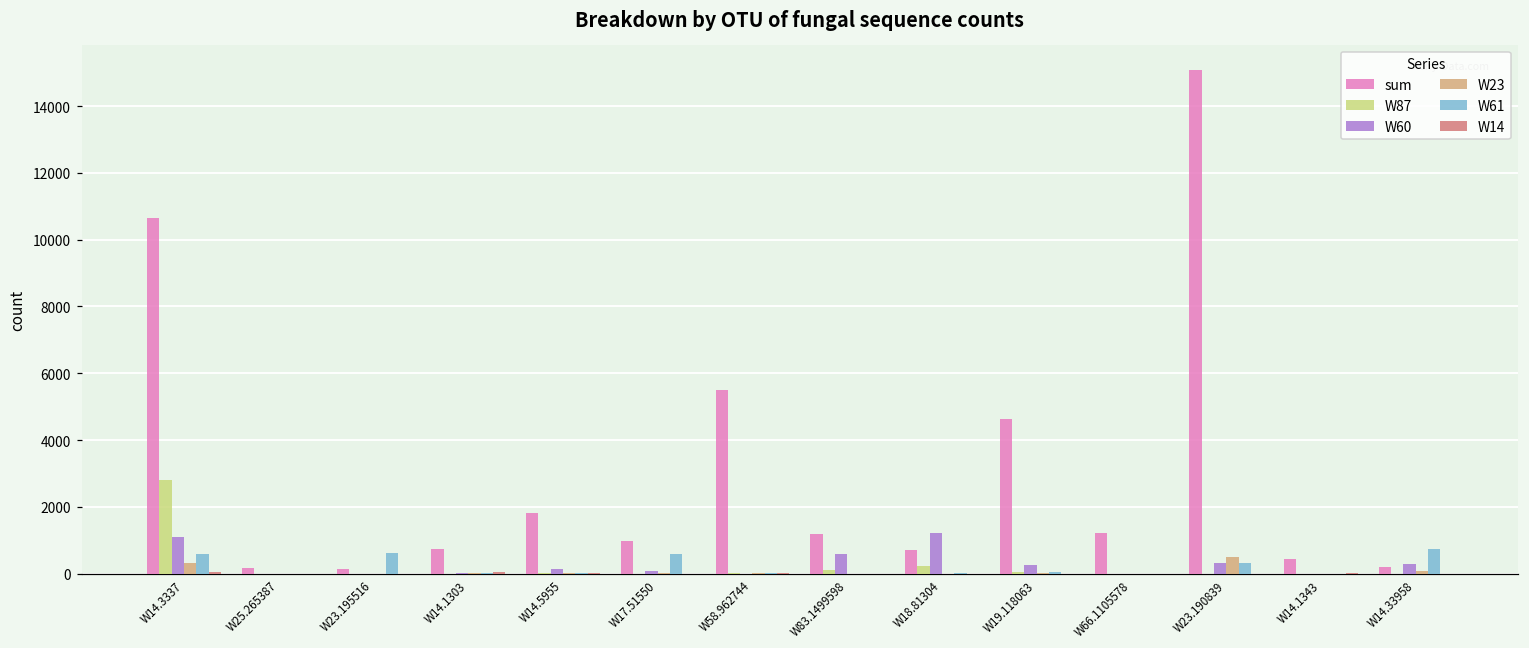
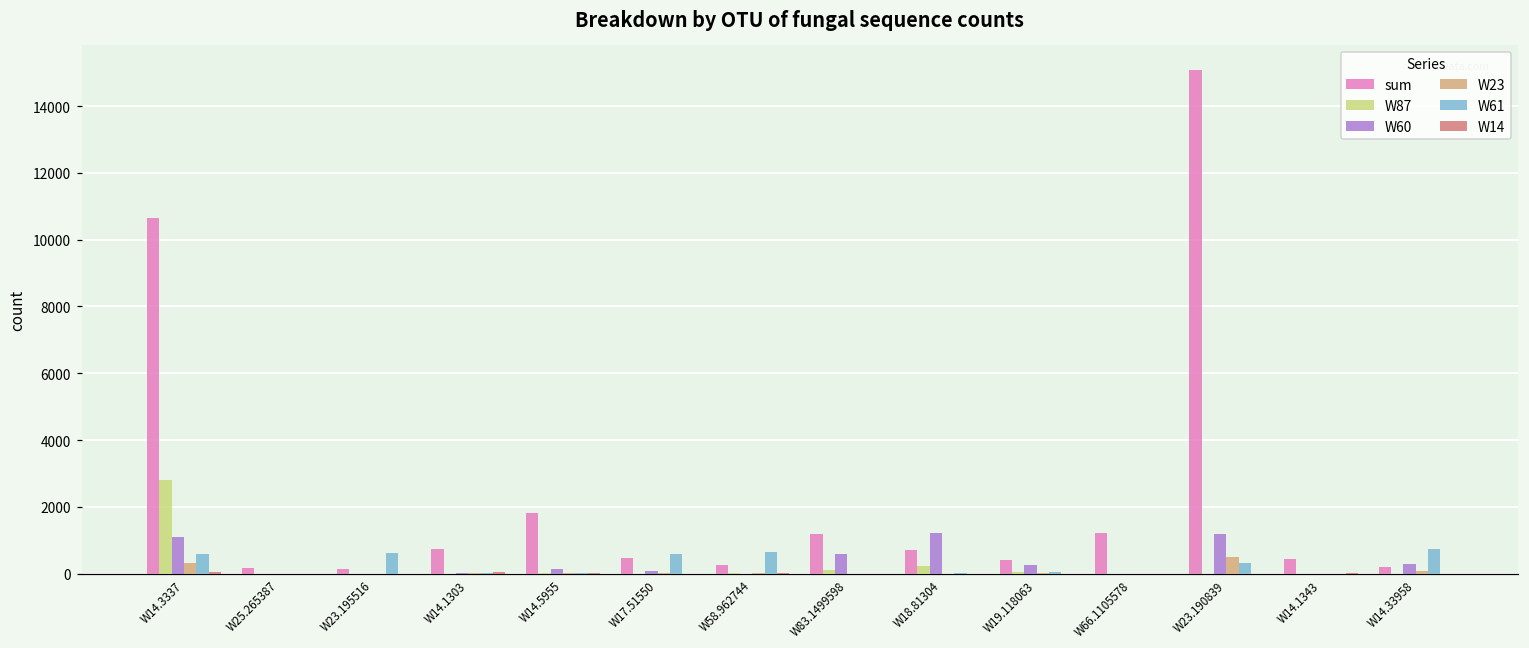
sum, W17.51550: 1000 -> 500
sum, W58.962744: 5500 -> 300
W61, W58.962744: 0 -> 600
sum, W19.118063: 4600 -> 400
W60, W23.190839: 300 -> 1200
